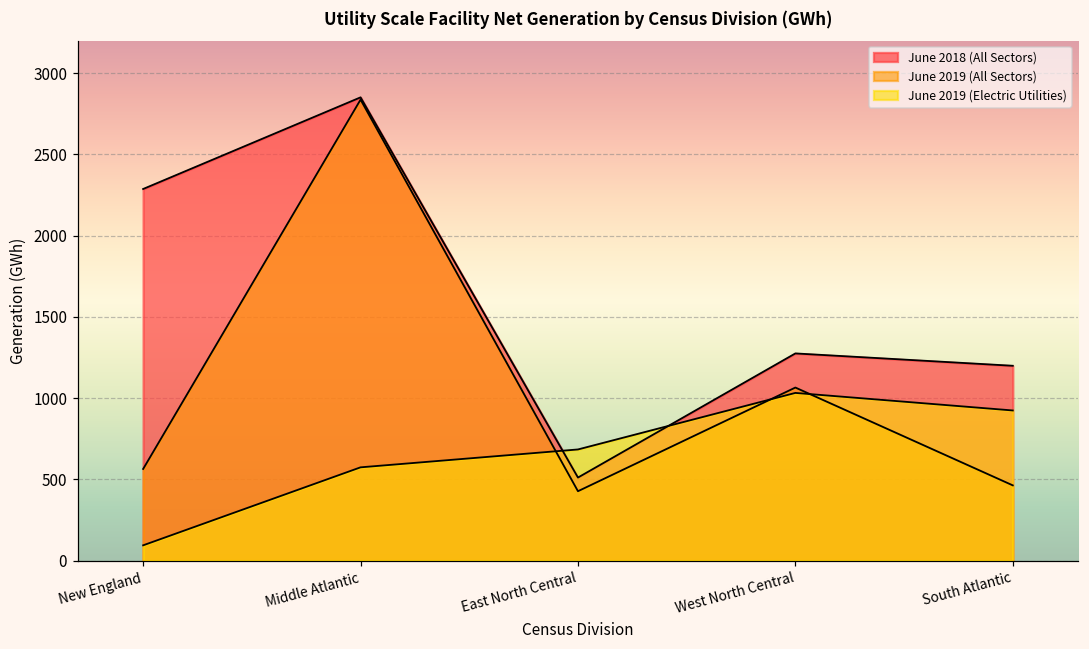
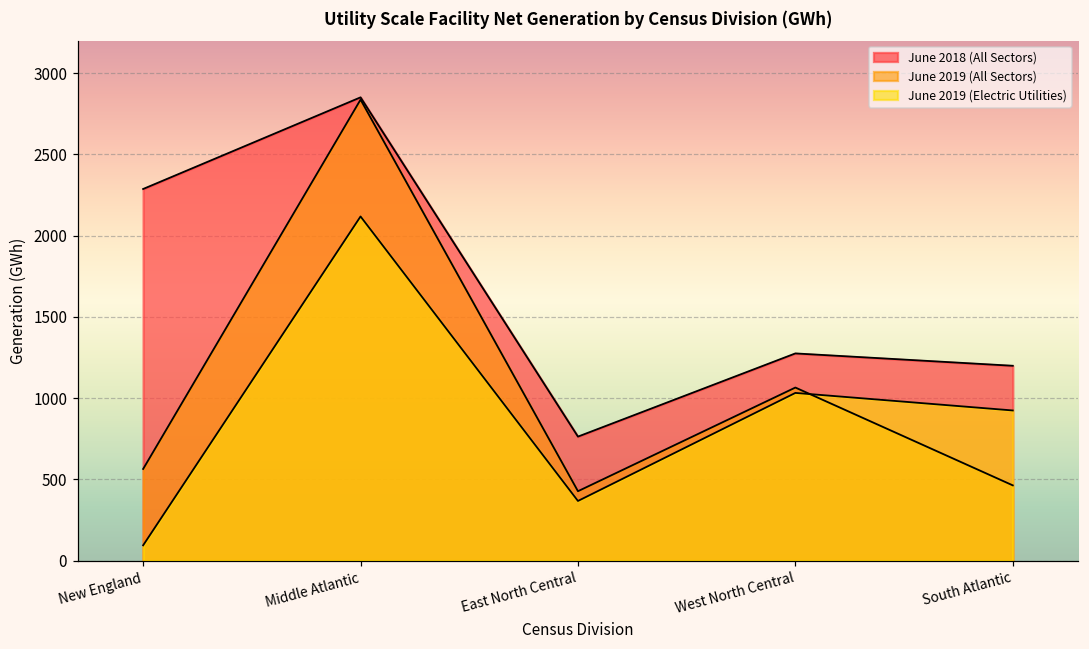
June 2019 (Electric Utilities), Middle Atlantic: 570 -> 2120
June 2018 (All Sectors), East North Central: 510 -> 760
June 2019 (Electric Utilities), East North Central: 680 -> 370
